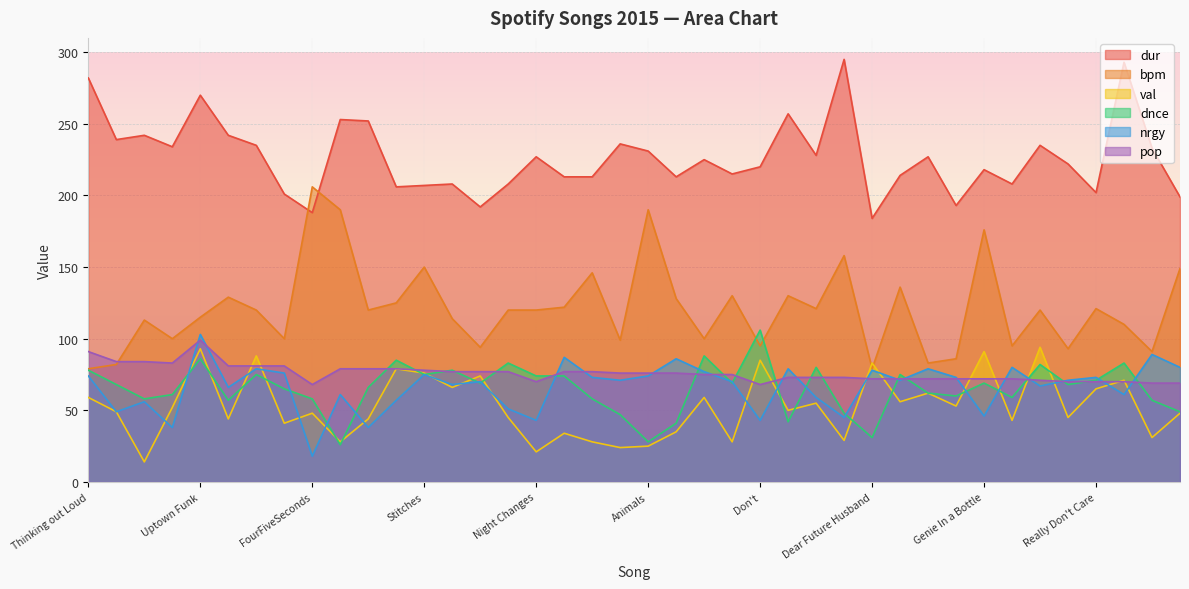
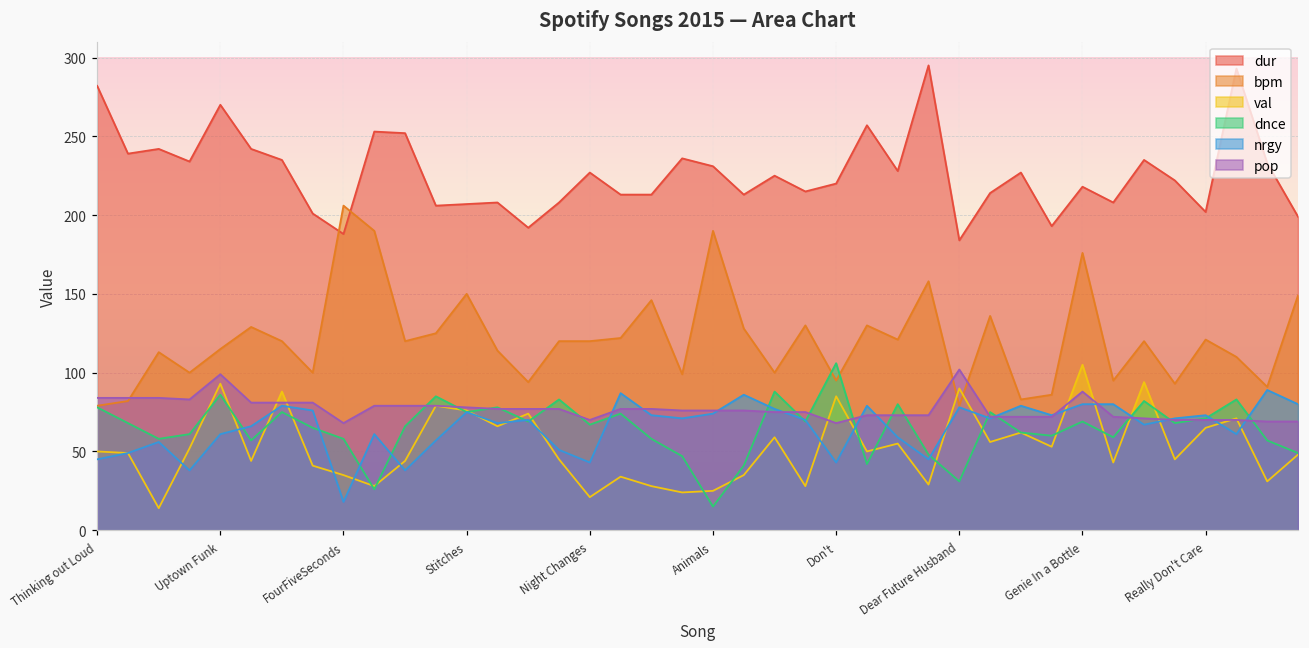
val, Thinking out Loud: 59 -> 50
nrgy, Thinking out Loud: 74 -> 45
pop, Thinking out Loud: 91 -> 84
nrgy, Uptown Funk: 103 -> 61
val, FourFiveSeconds: 48 -> 35
dnce, Night Changes: 74 -> 67
dnce, Animals: 28 -> 15
val, Dear Future Husband: 83 -> 90
pop, Dear Future Husband: 72 -> 102
val, Genie In a Bottle: 91 -> 105
nrgy, Genie In a Bottle: 46 -> 80
pop, Genie In a Bottle: 72 -> 88
